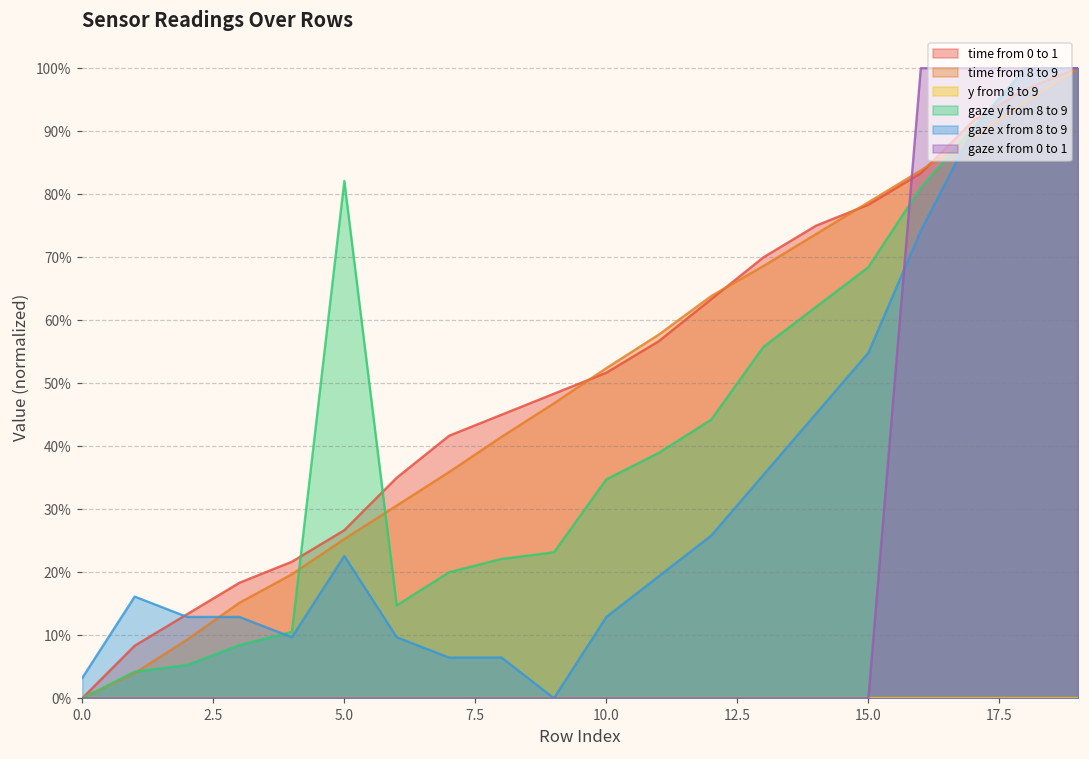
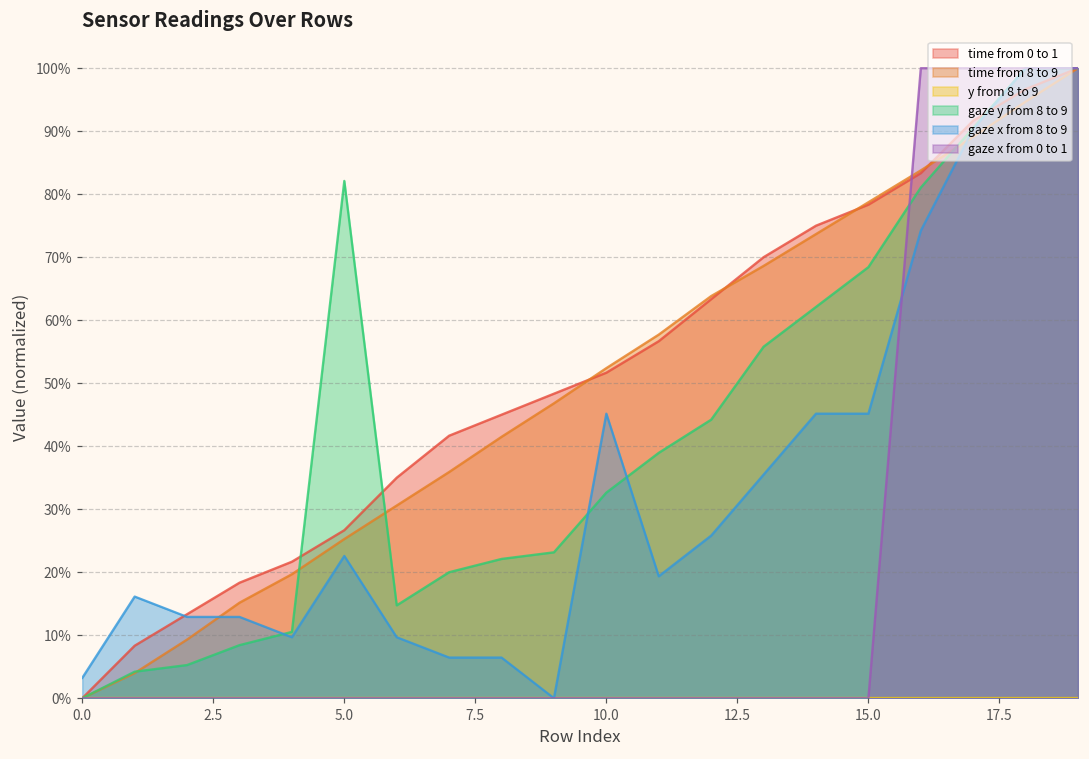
gaze y from 8 to 9, 10.0: 35% -> 33%
gaze x from 8 to 9, 10.0: 13% -> 45%
gaze x from 8 to 9, 15.0: 55% -> 45%
